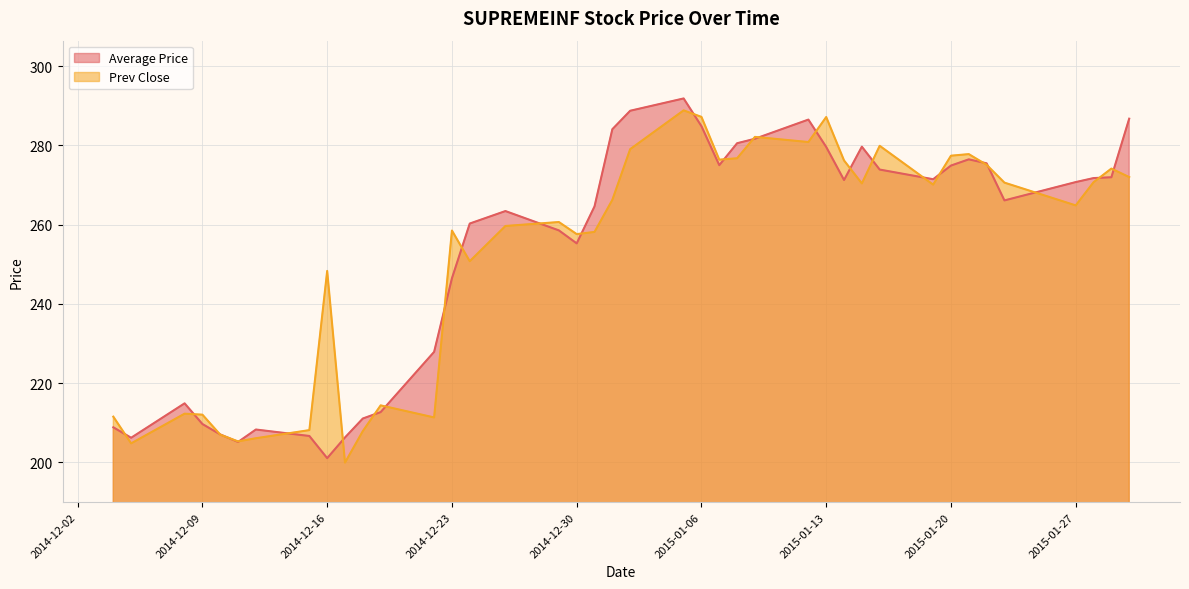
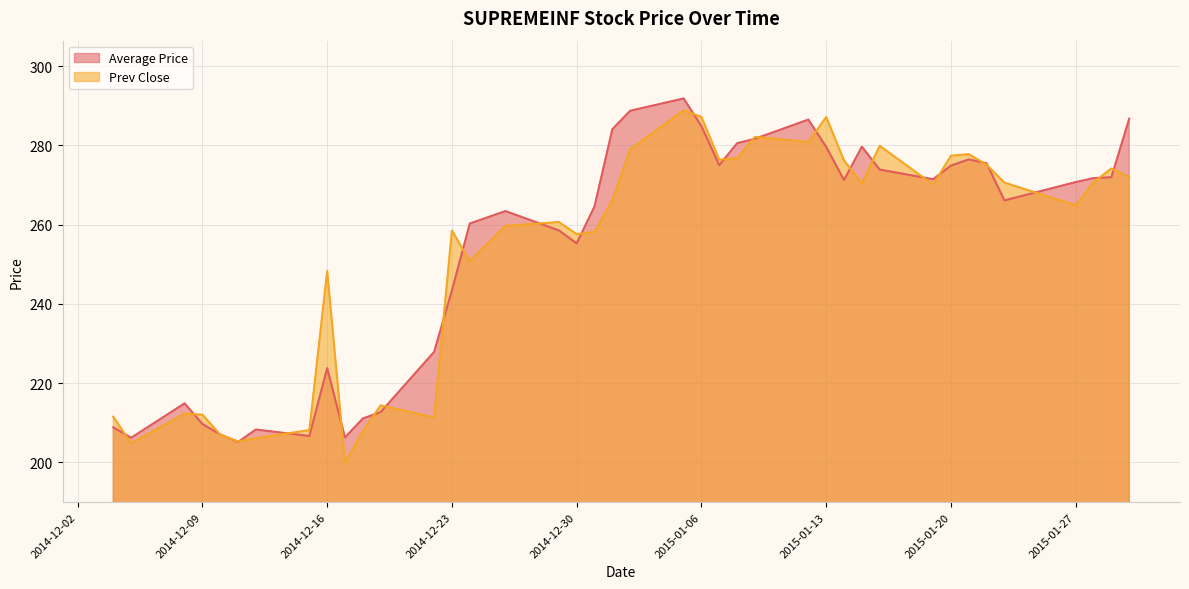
Average Price, 2014-12-16: 201 -> 224
Average Price, 2014-12-23: 246 -> 243
